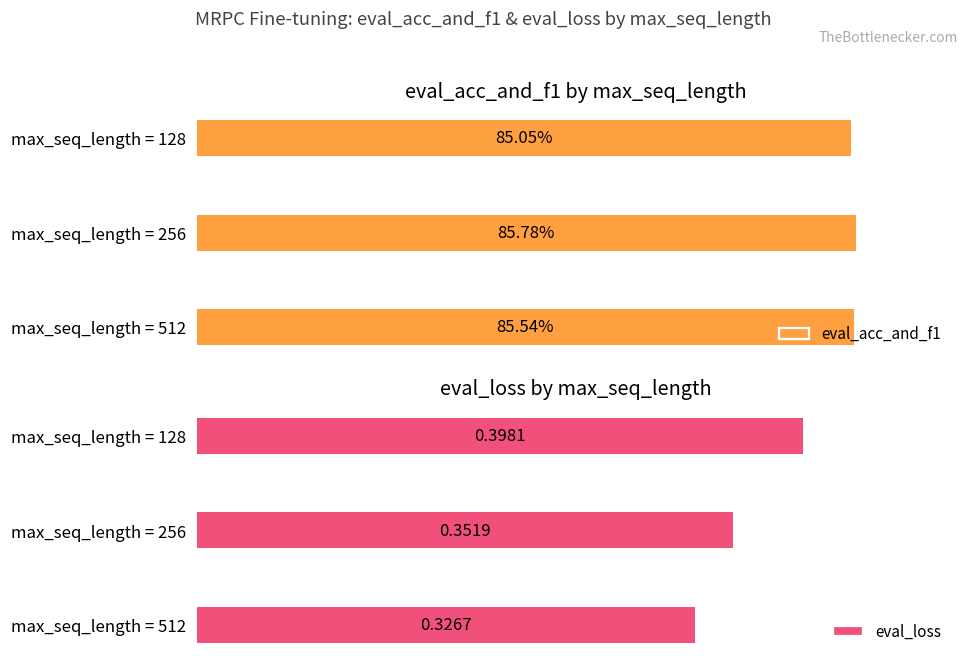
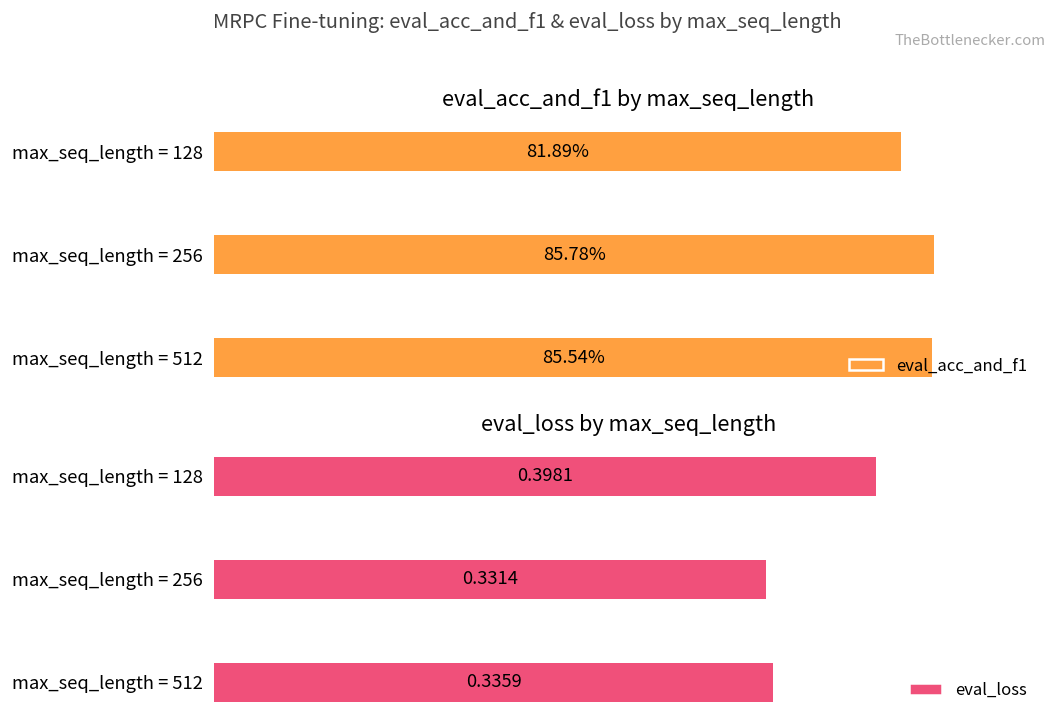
eval_acc_and_f1 by max_seq_length, max_seq_length = 128: 85.05% -> 81.89%
eval_loss by max_seq_length, max_seq_length = 256: 0.3519 -> 0.3314
eval_loss by max_seq_length, max_seq_length = 512: 0.3267 -> 0.3359
